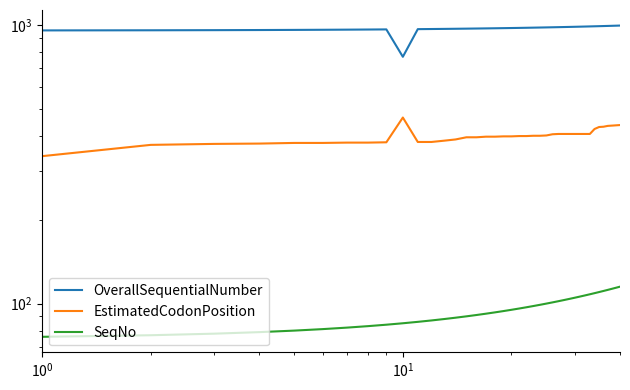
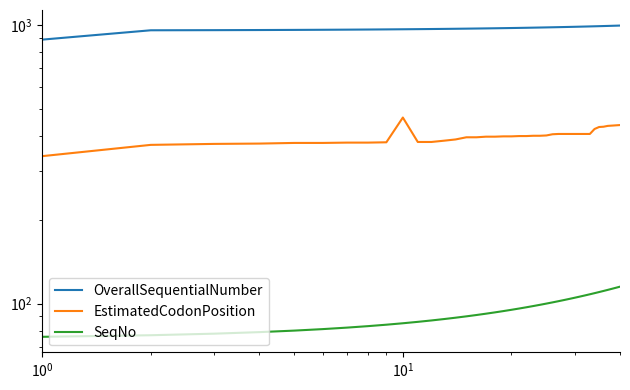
OverallSequentialNumber, 10^0: 960 -> 890
OverallSequentialNumber, 10^1: 770 -> 960
